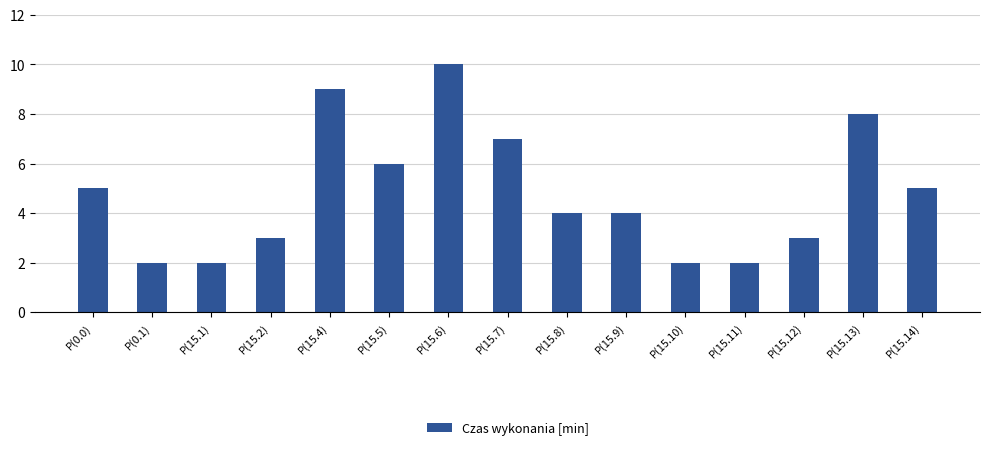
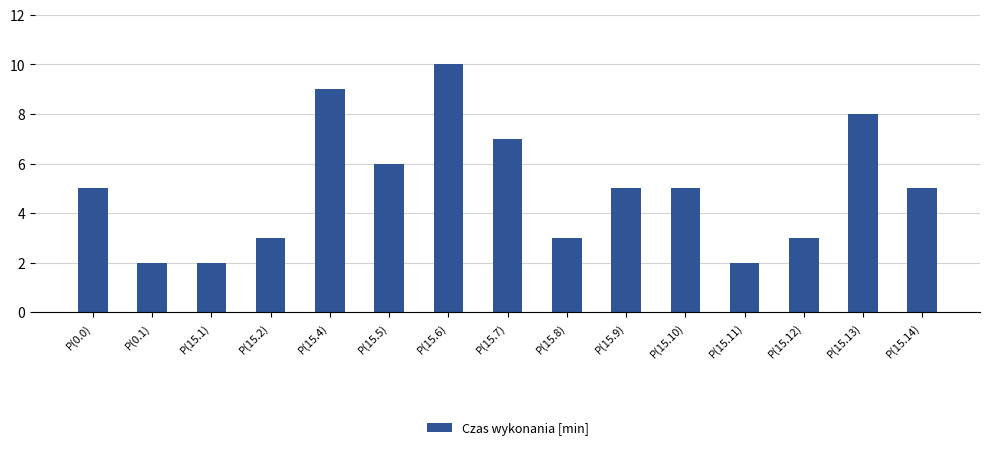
P(15.8): 4 -> 3
P(15.9): 4 -> 5
P(15.10): 2 -> 5
